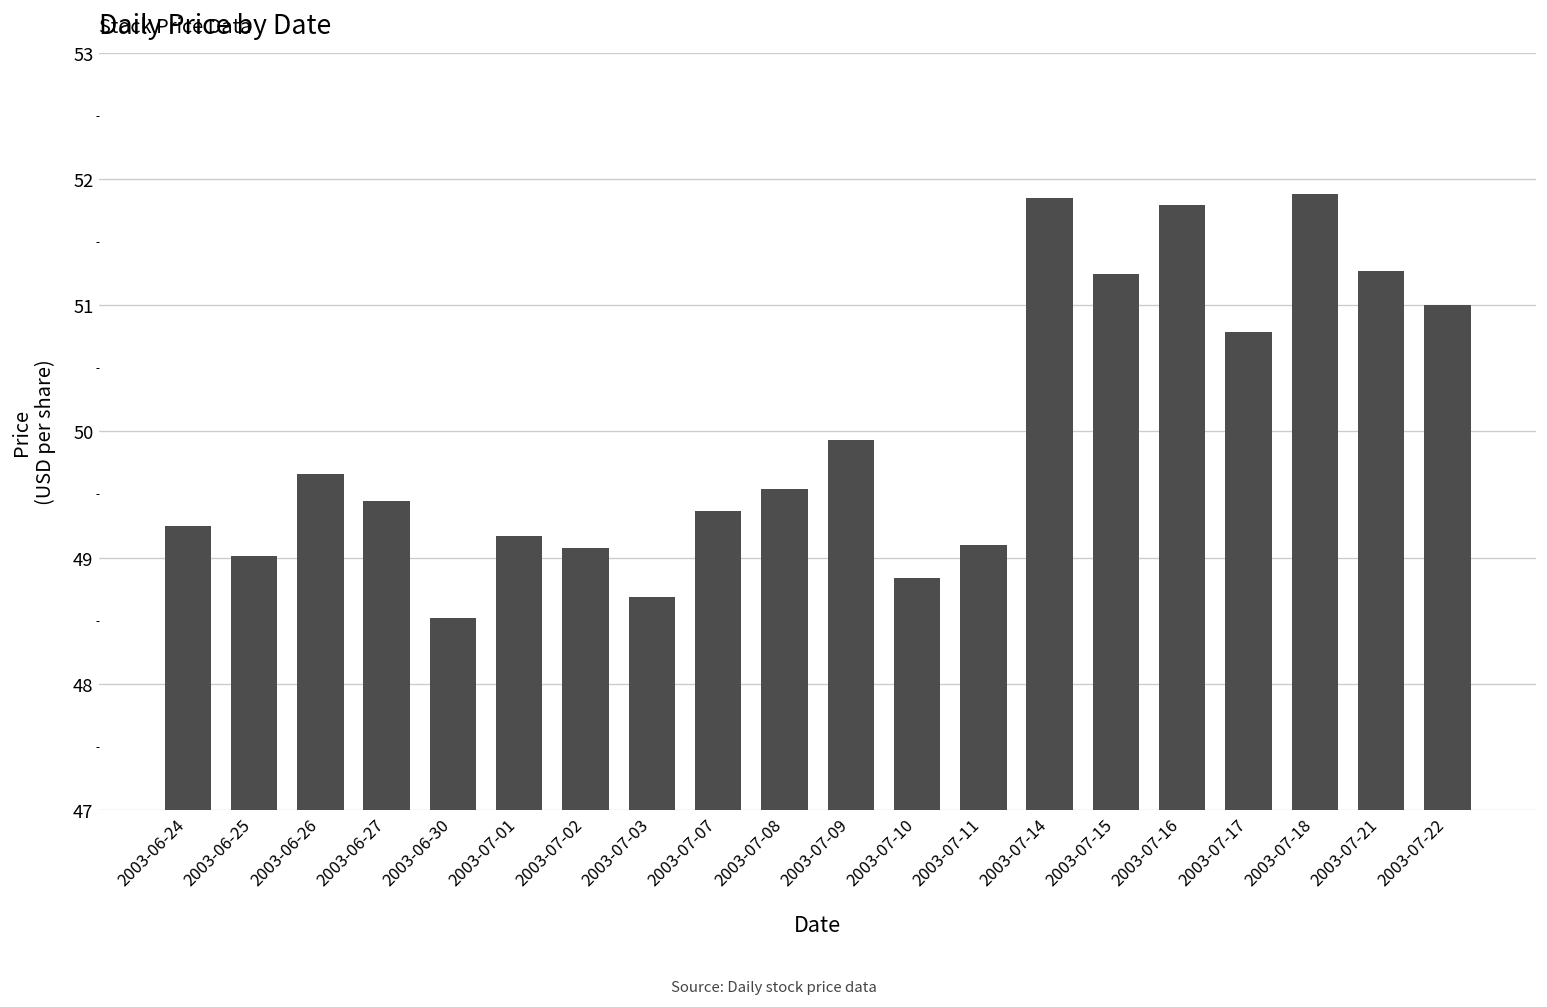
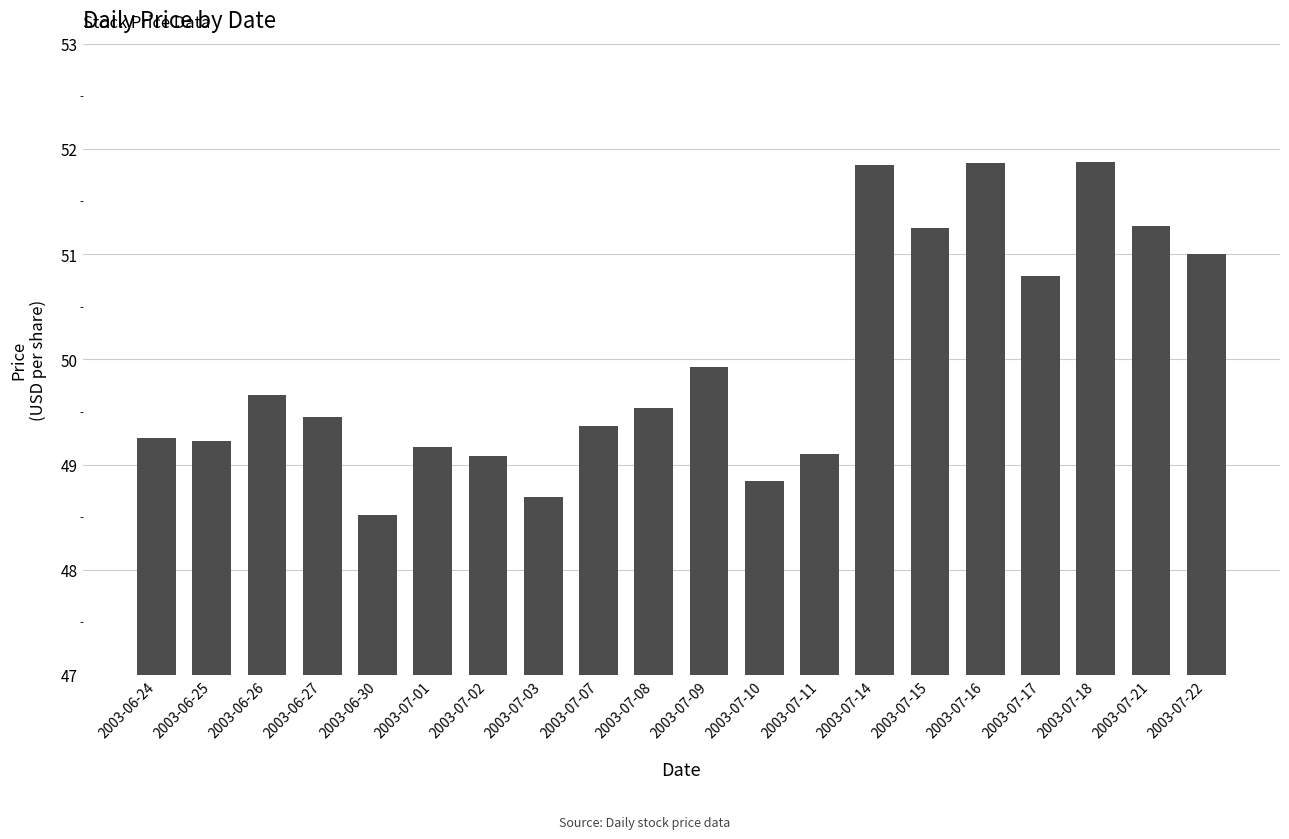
2003-06-25: 49.01 -> 49.22
2003-07-16: 51.79 -> 51.87
